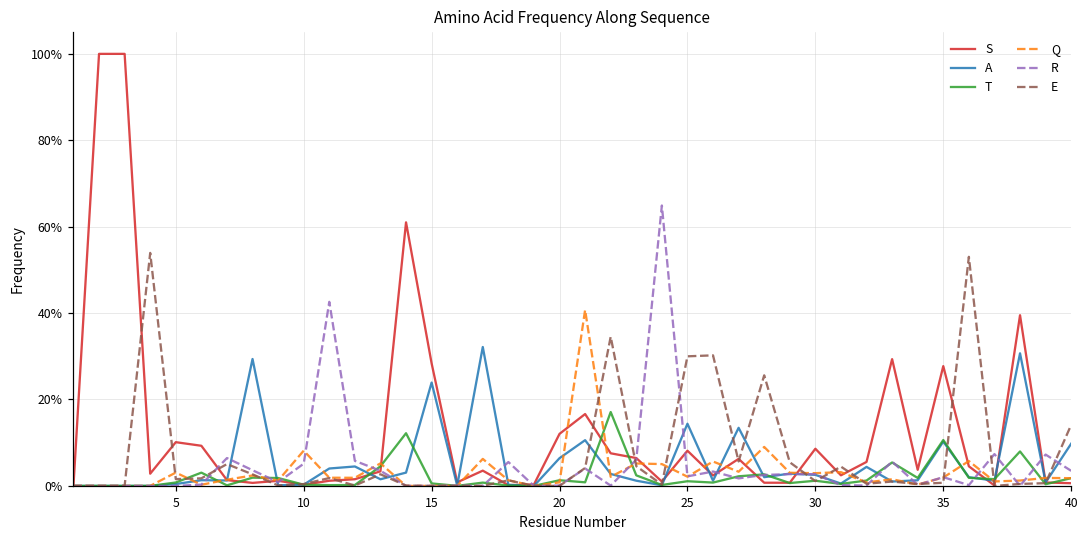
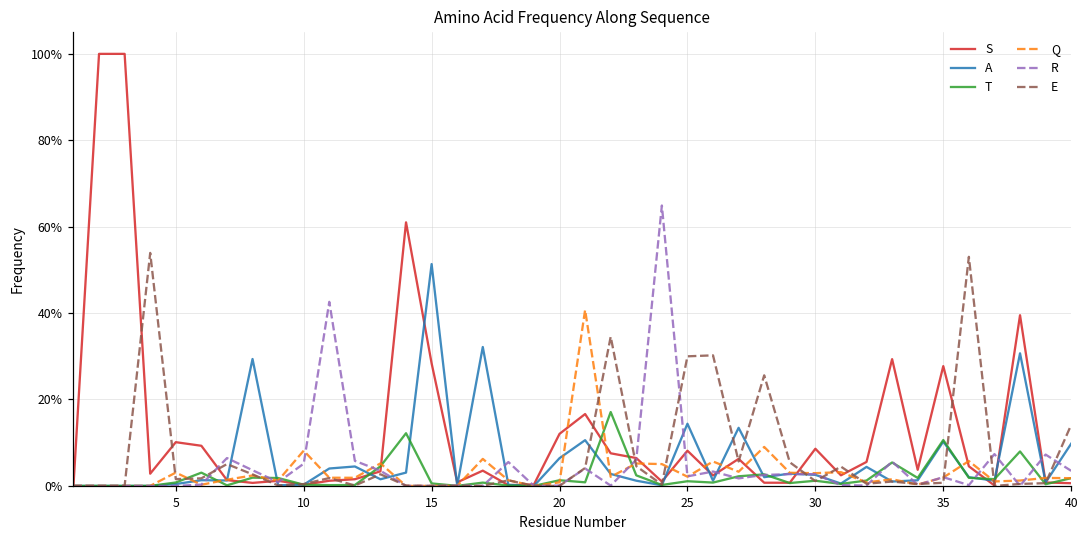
A, 15: 24% -> 51%
